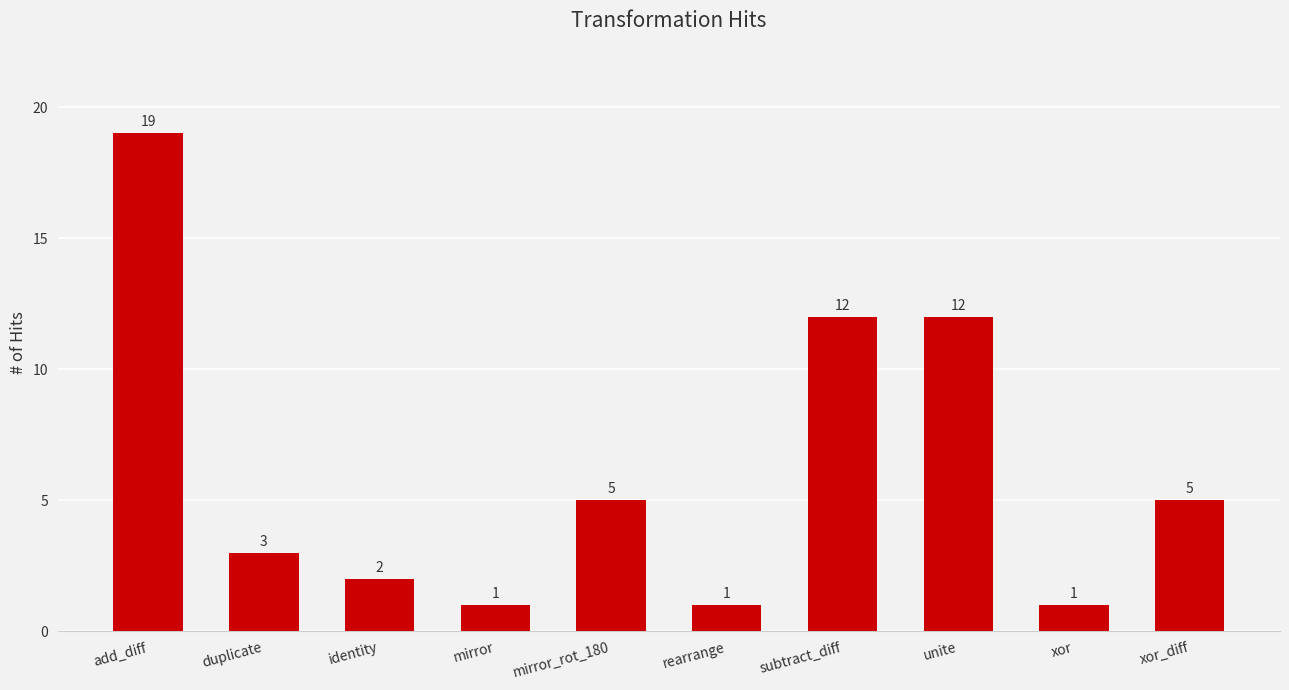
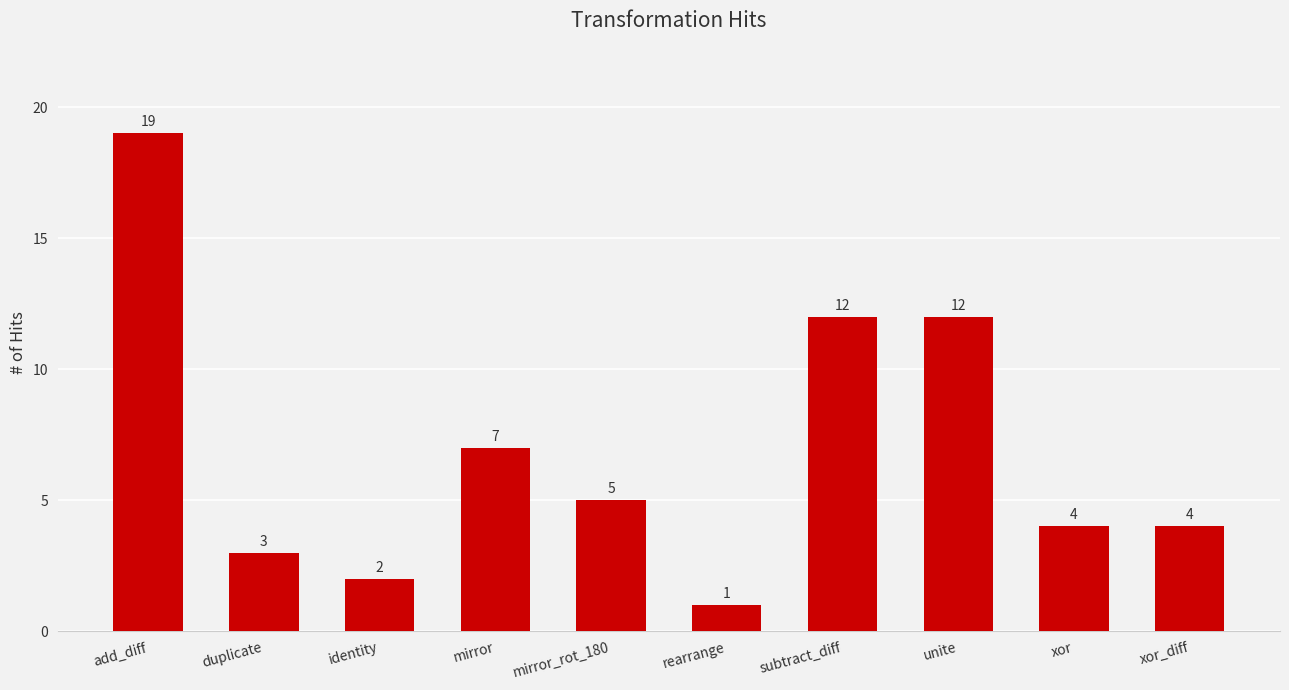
mirror: 1 -> 7
xor: 1 -> 4
xor_diff: 5 -> 4
